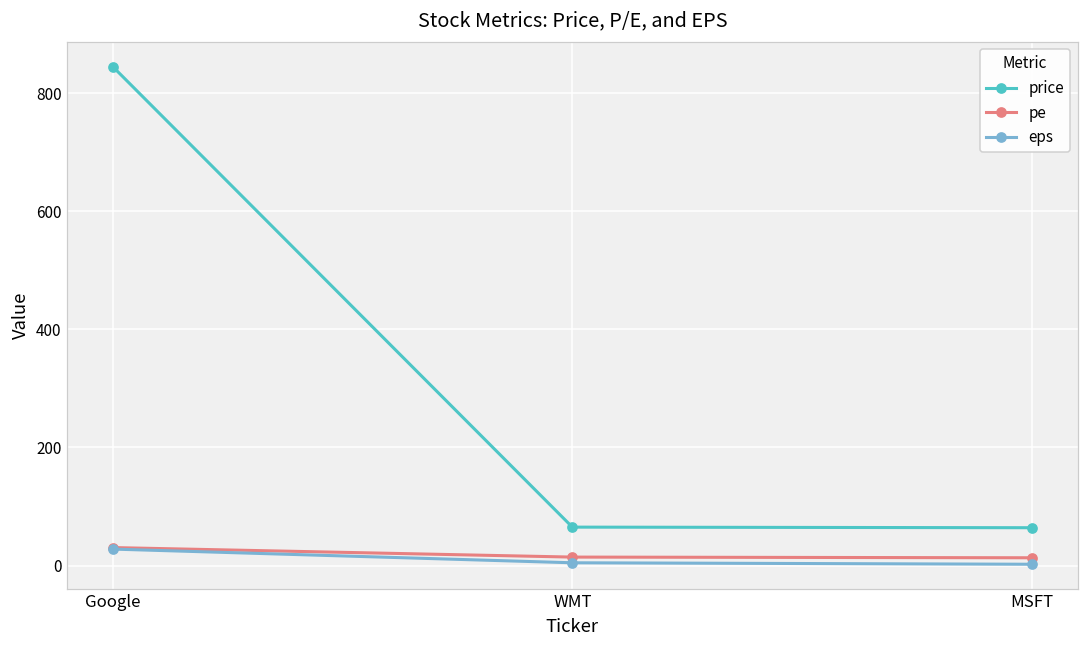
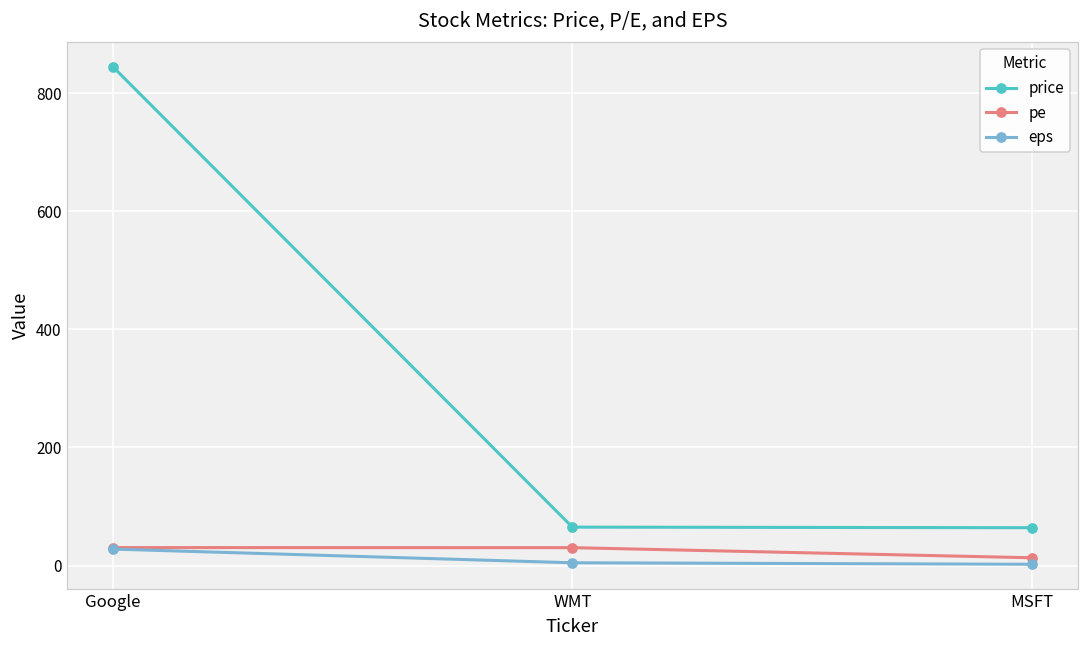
pe, WMT: 10 -> 30
